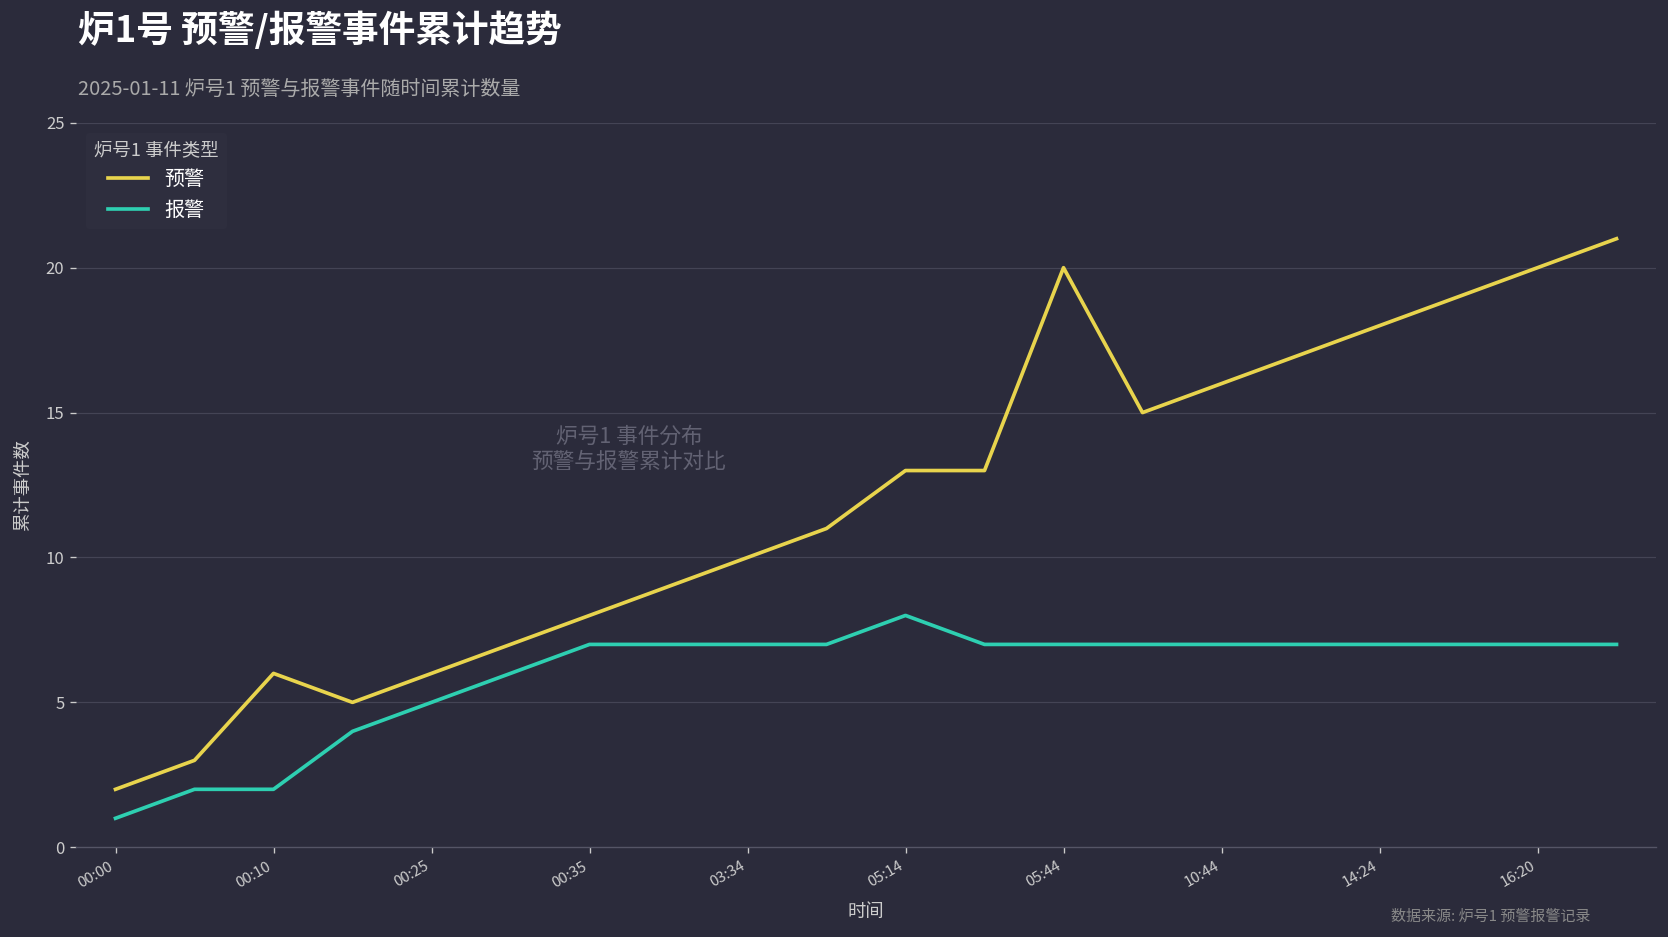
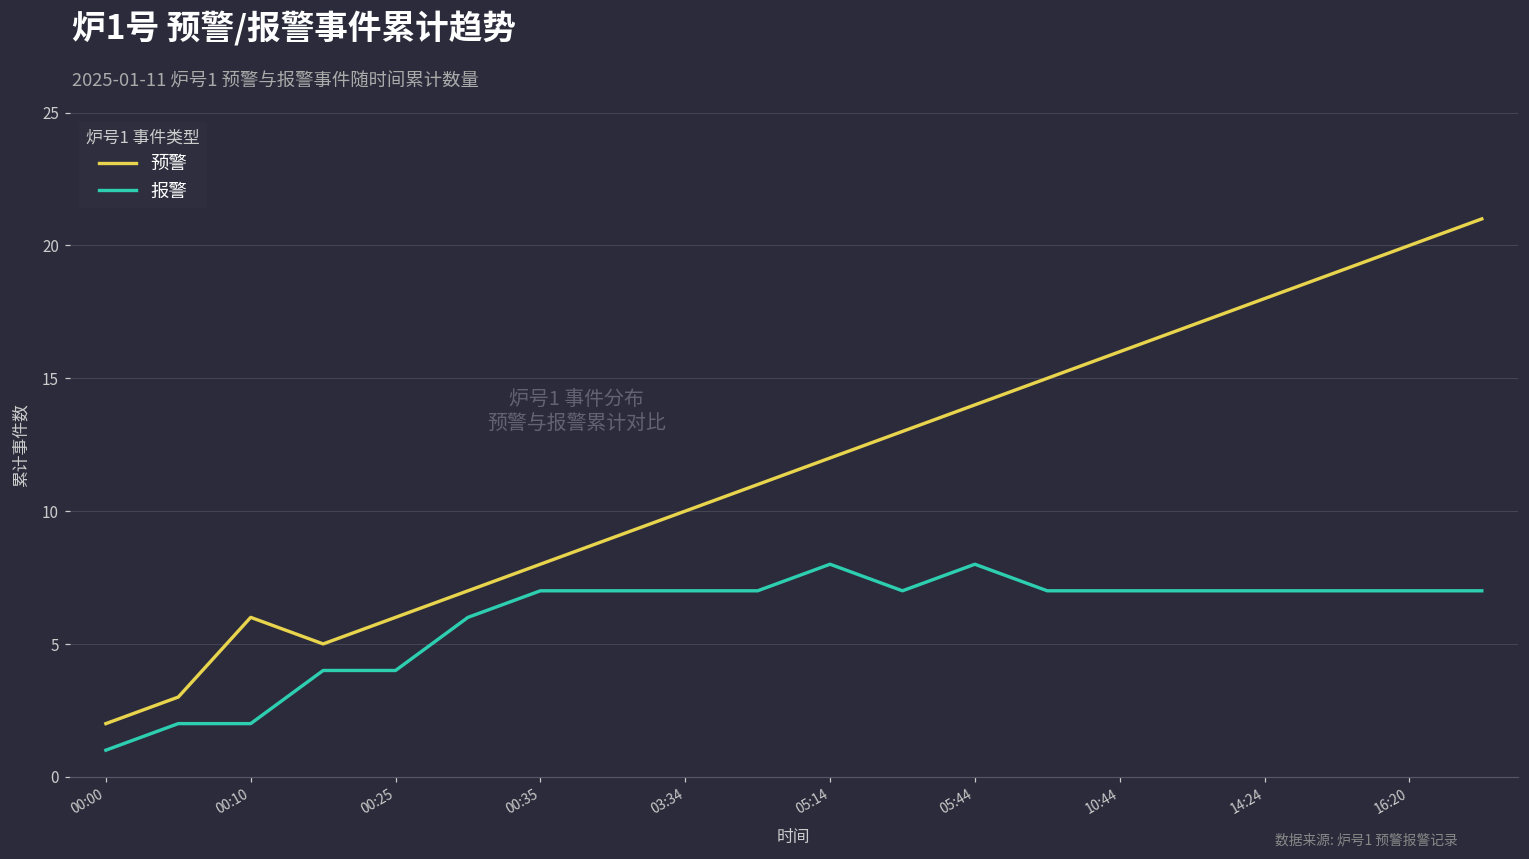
报警, 00:25: 5 -> 4
预警, 05:14: 13 -> 12
预警, 05:44: 20 -> 14
报警, 05:44: 7 -> 8
